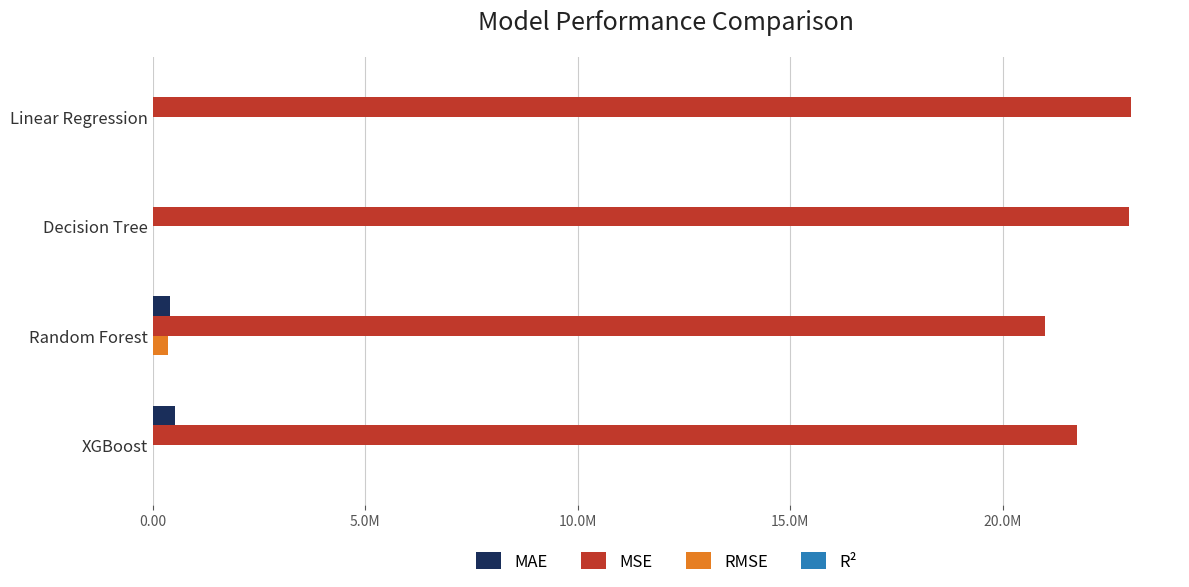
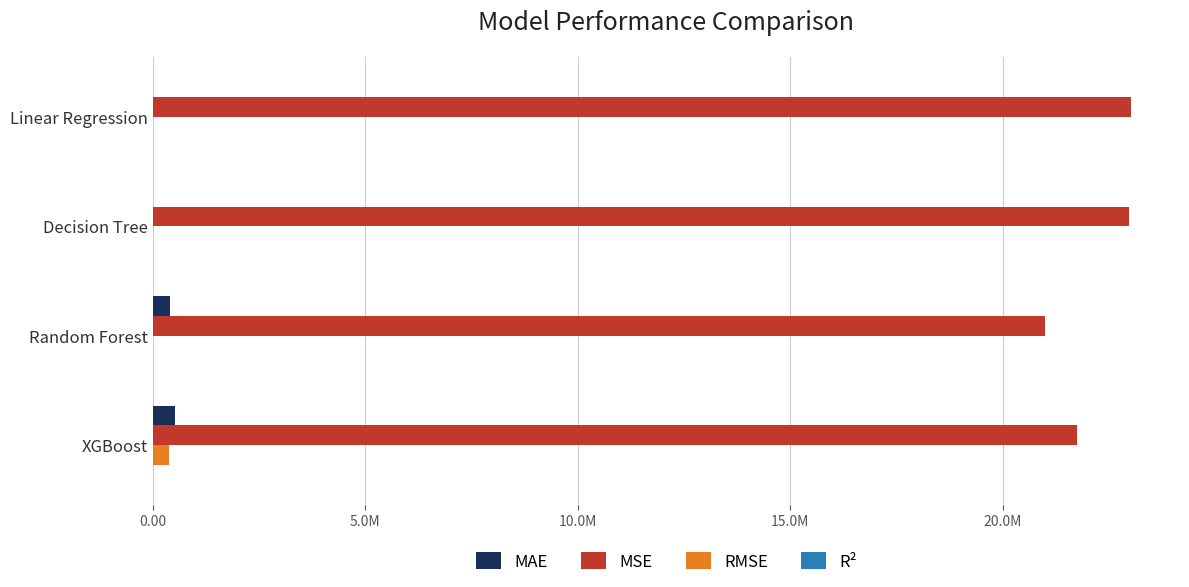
RMSE, Random Forest: 400000 -> 0
RMSE, XGBoost: 0 -> 400000
